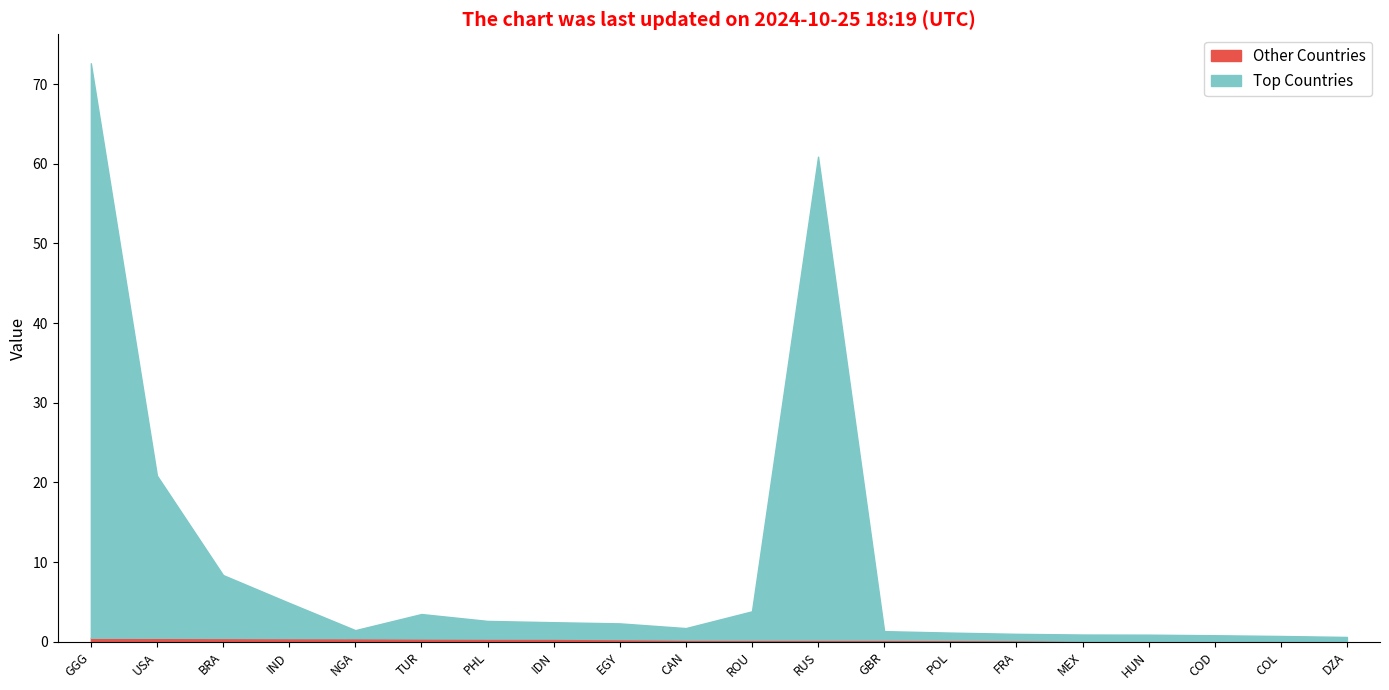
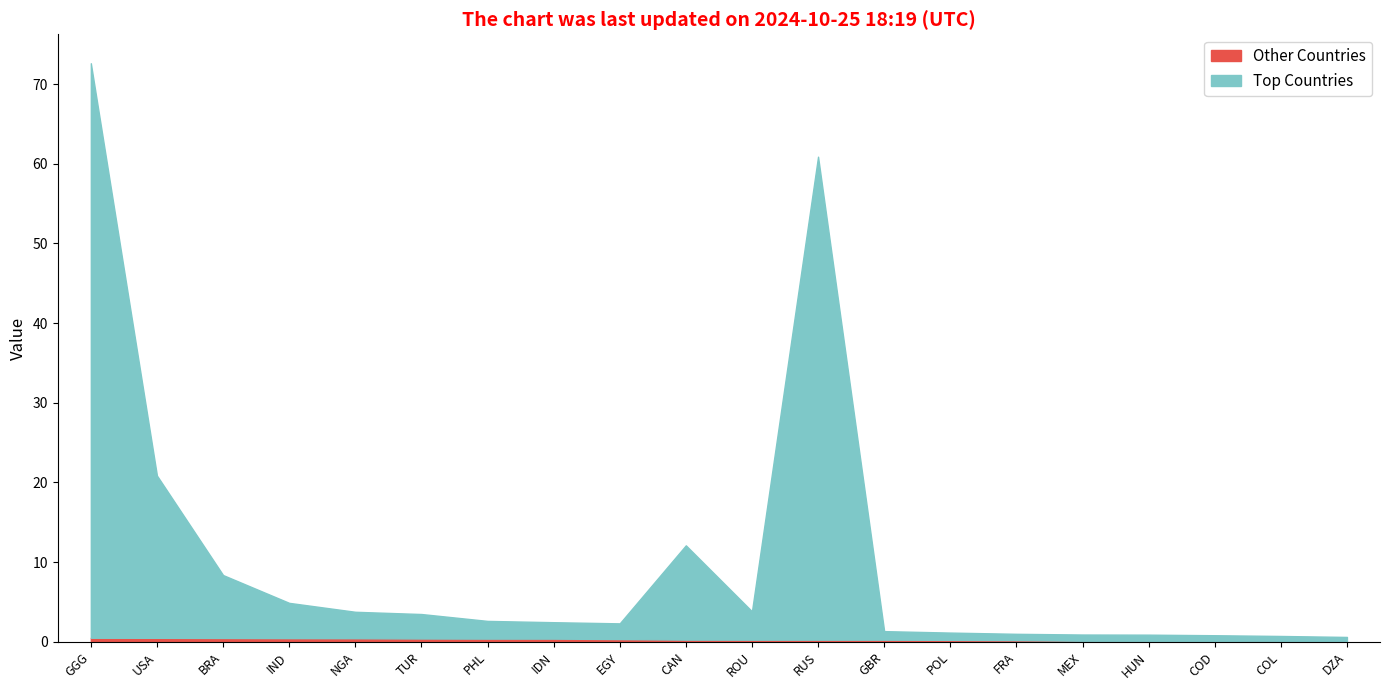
Top Countries, NGA: 1 -> 3
Top Countries, CAN: 1 -> 12
